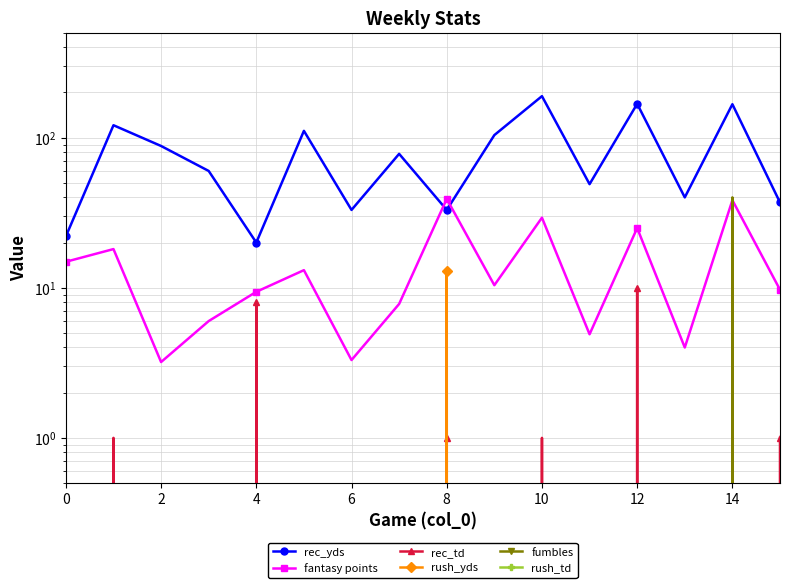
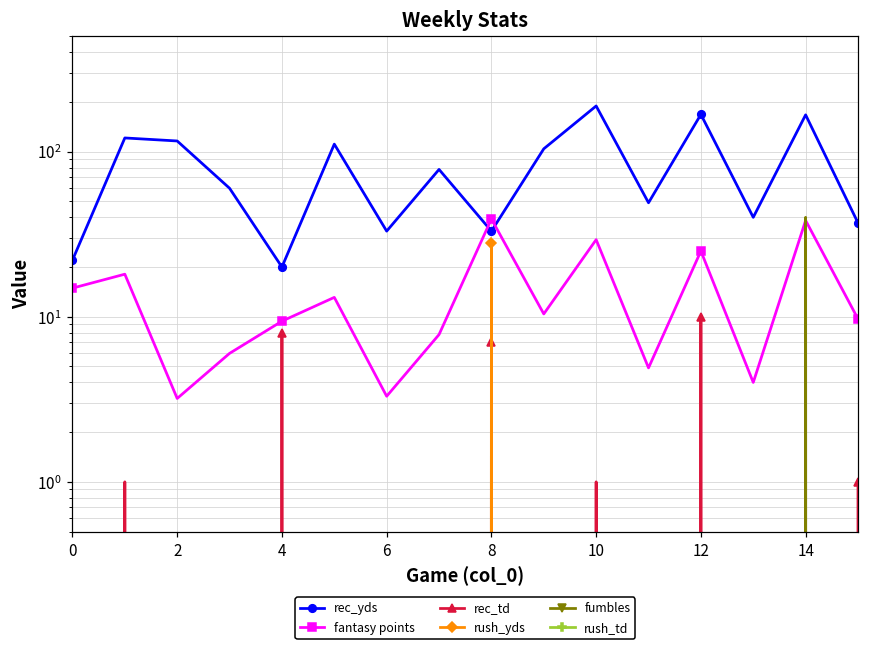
rec_yds, 2: 90 -> 120
rec_td, 8: 1 -> 7
rush_yds, 8: 13 -> 28
